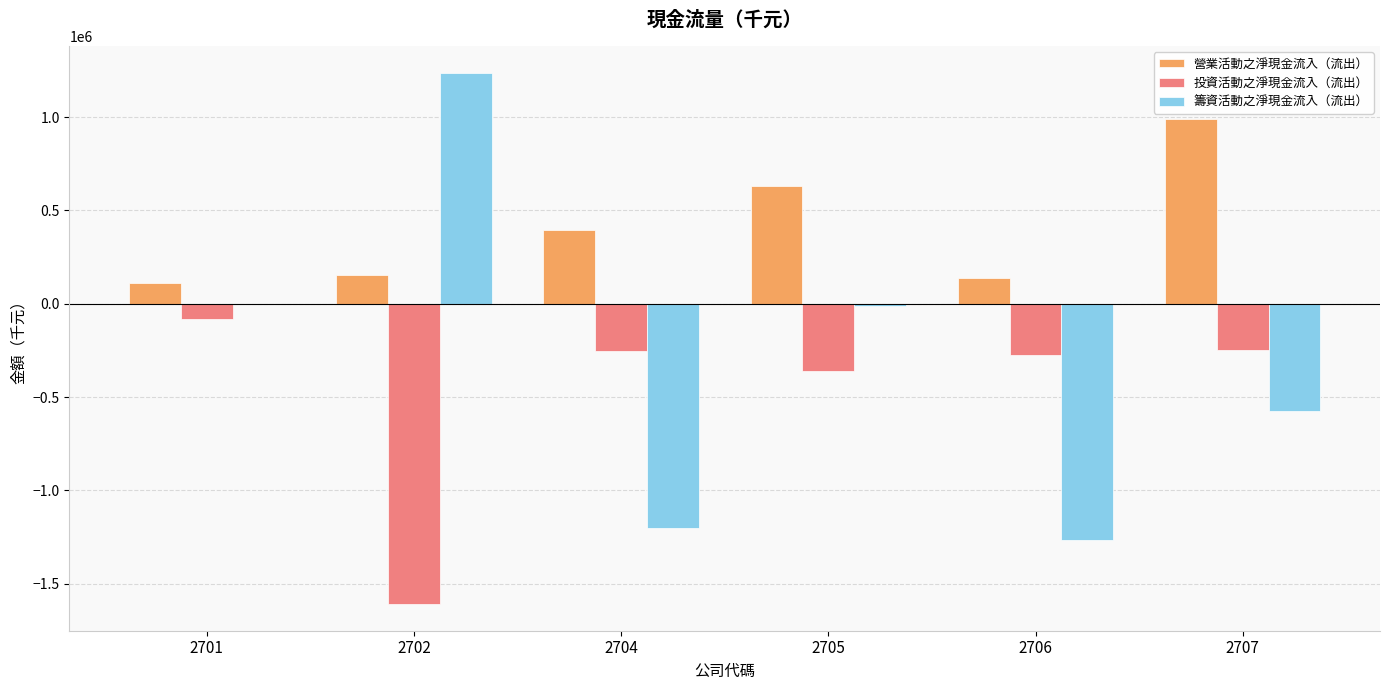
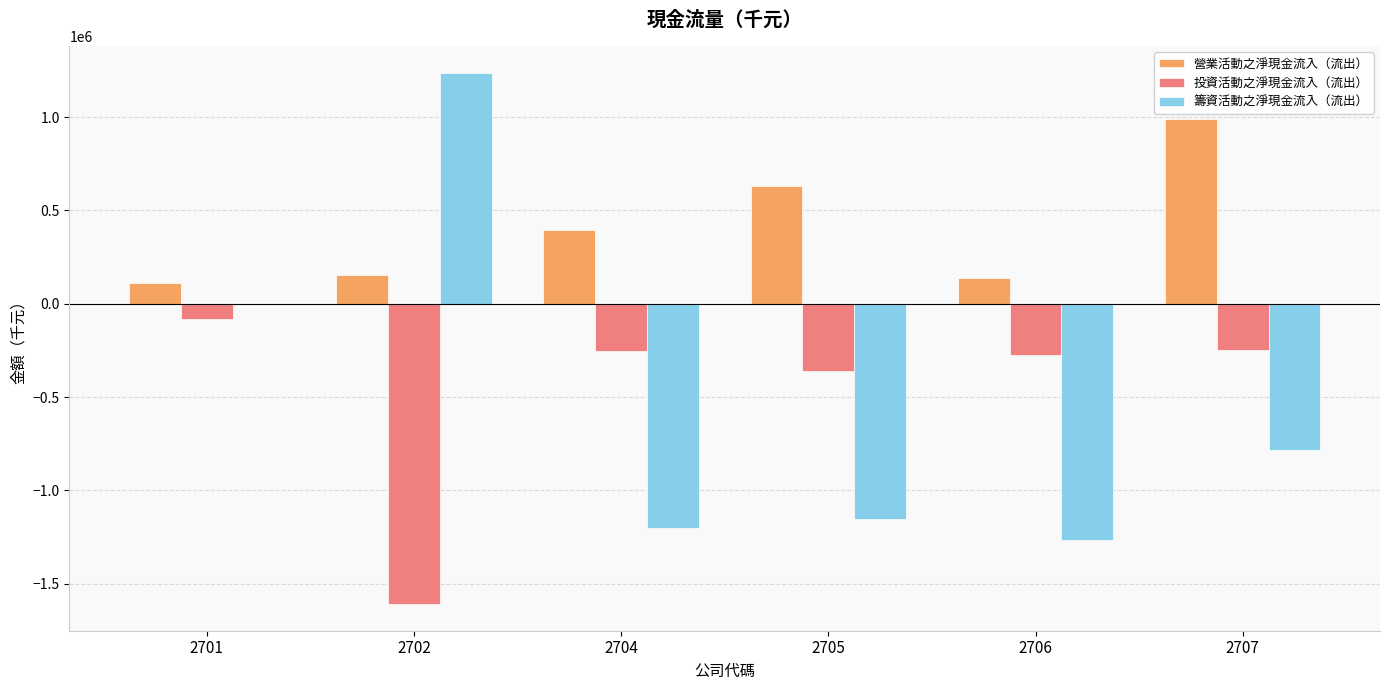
籌資活動之淨現金流入（流出）, 2705: -10000 -> -1150000
籌資活動之淨現金流入（流出）, 2707: -570000 -> -790000
